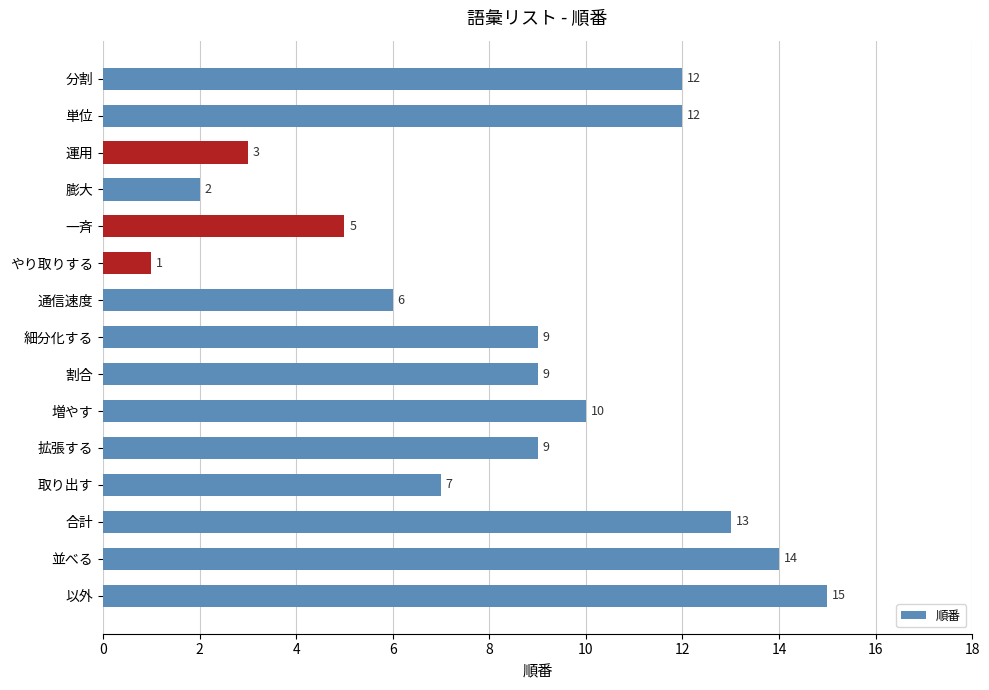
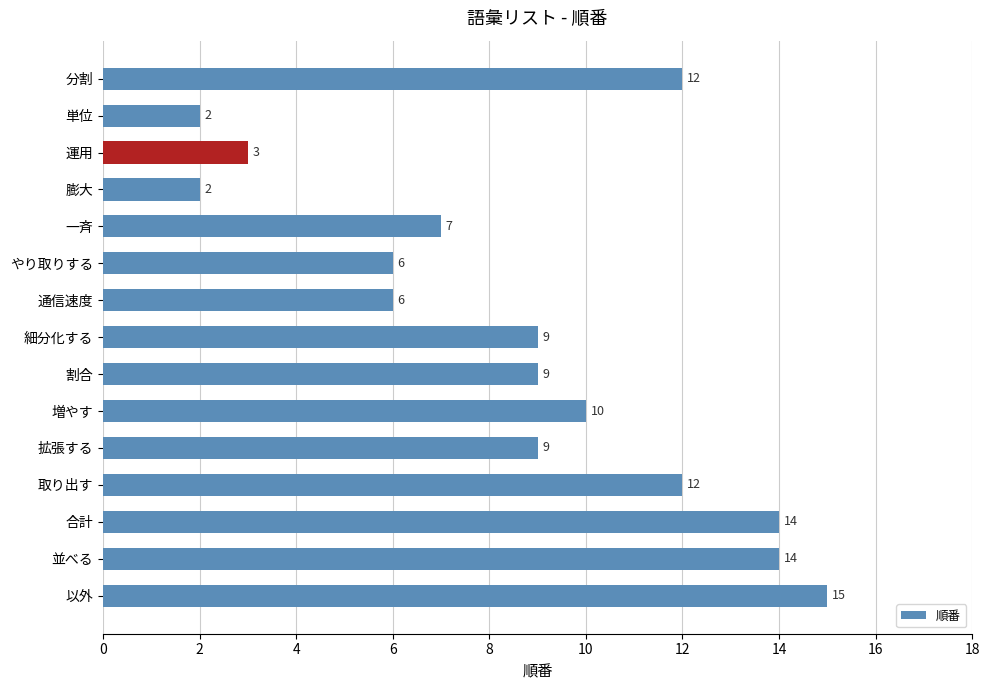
単位: 12 -> 2
一斉: 5 -> 7
やり取りする: 1 -> 6
取り出す: 7 -> 12
合計: 13 -> 14
